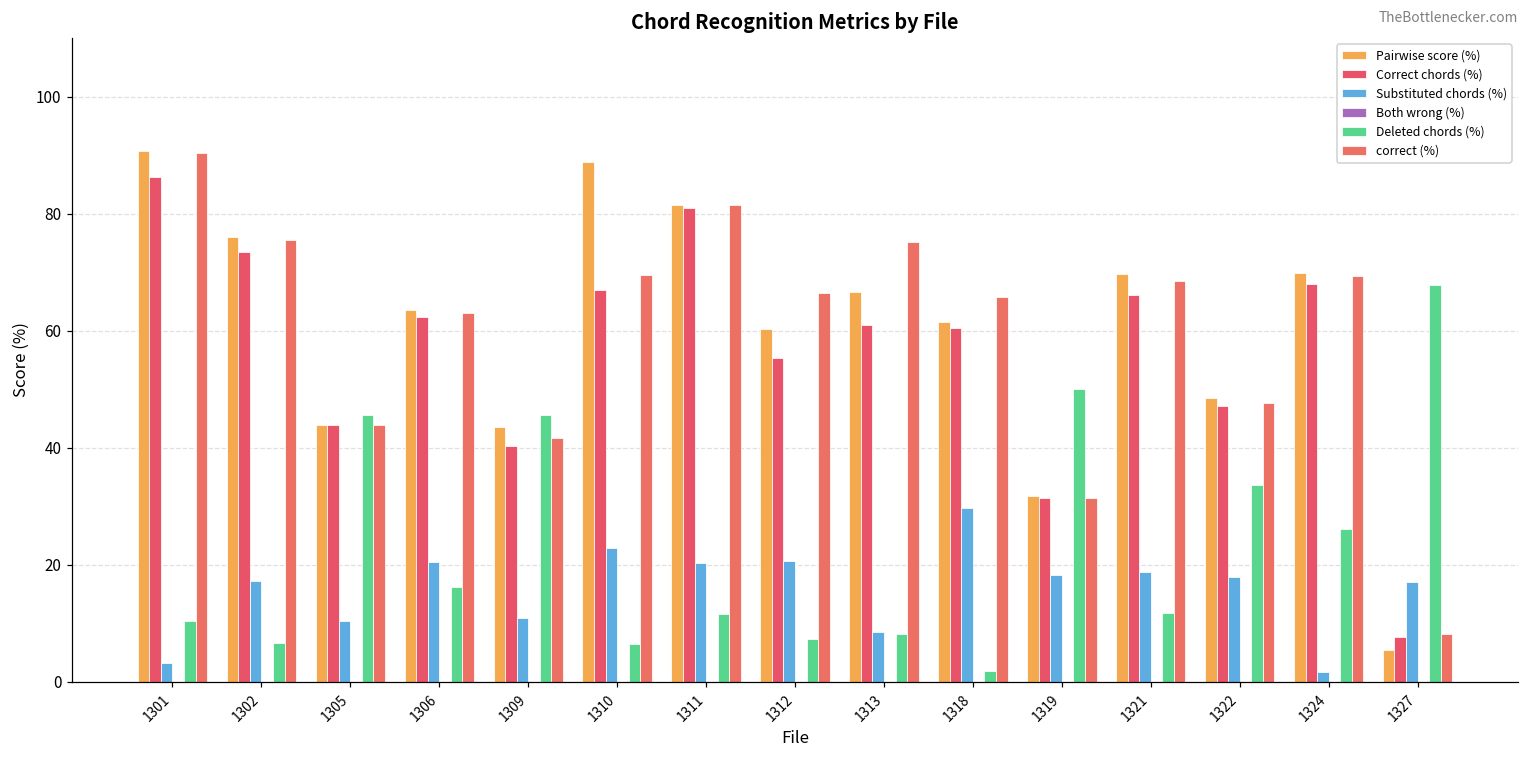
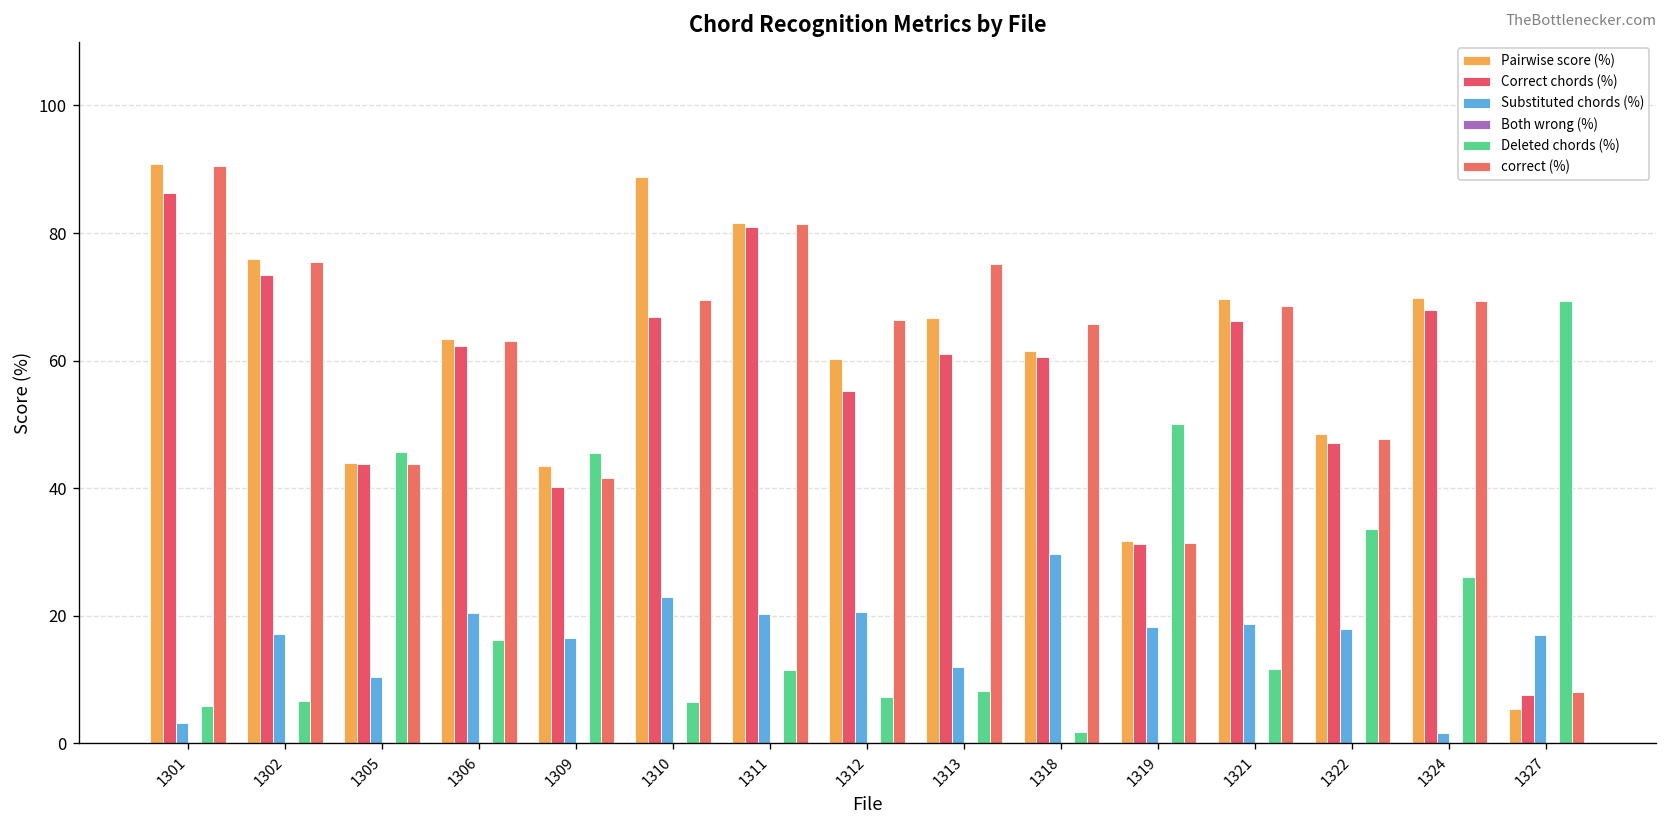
Deleted chords (%), 1301: 10 -> 6
Substituted chords (%), 1309: 11 -> 16
Substituted chords (%), 1313: 8 -> 12
Deleted chords (%), 1327: 68 -> 69
